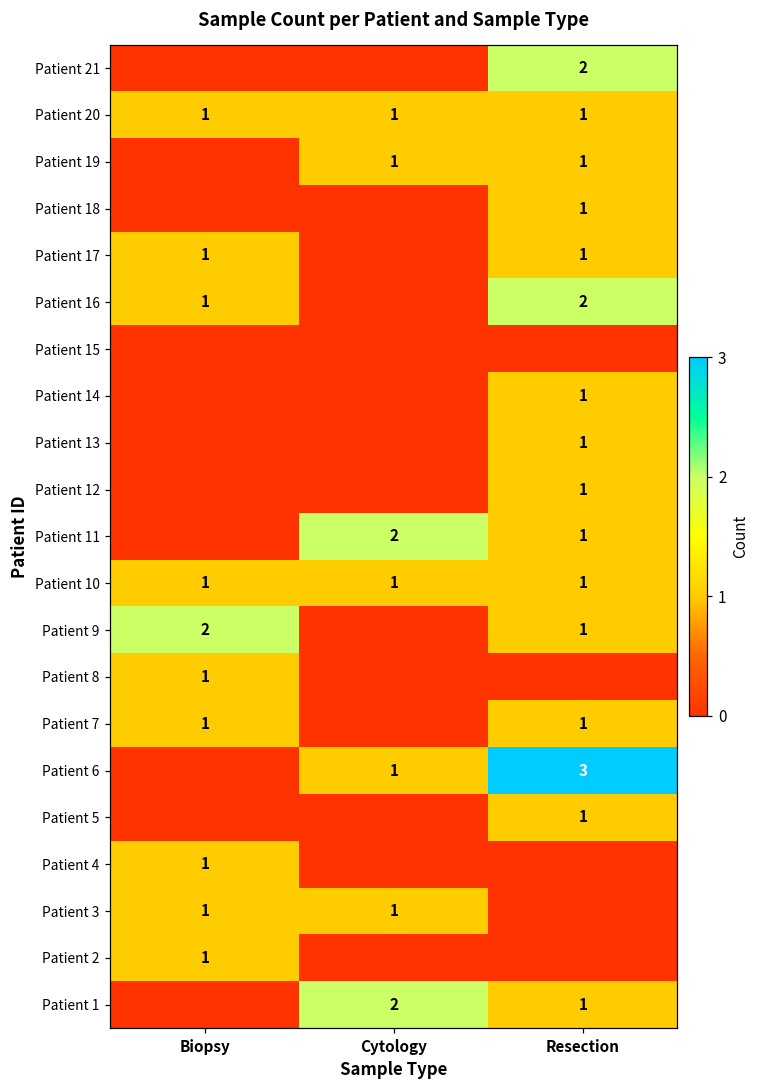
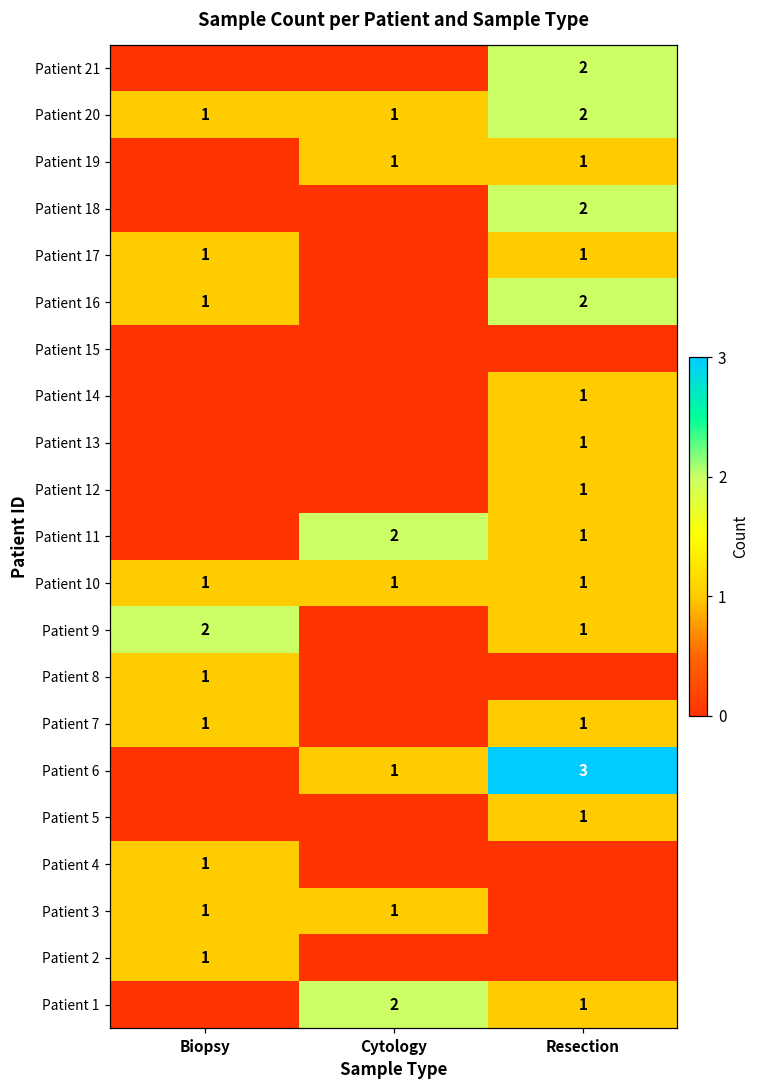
Patient 20, Resection: 1 -> 2
Patient 18, Resection: 1 -> 2
